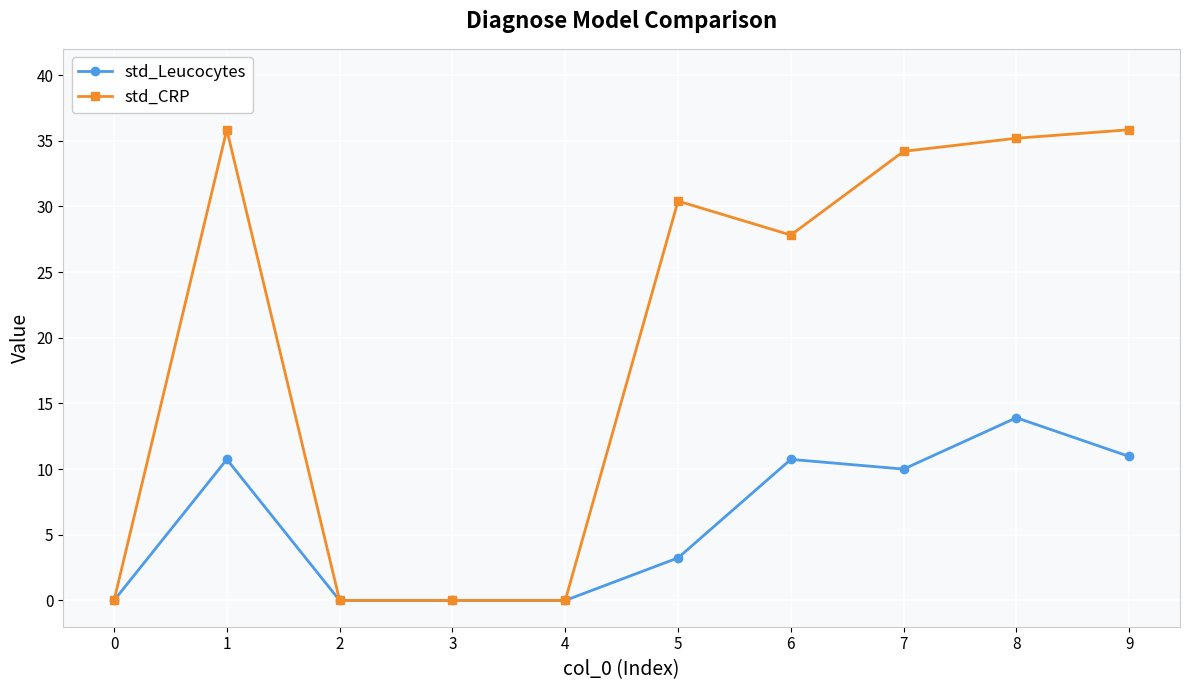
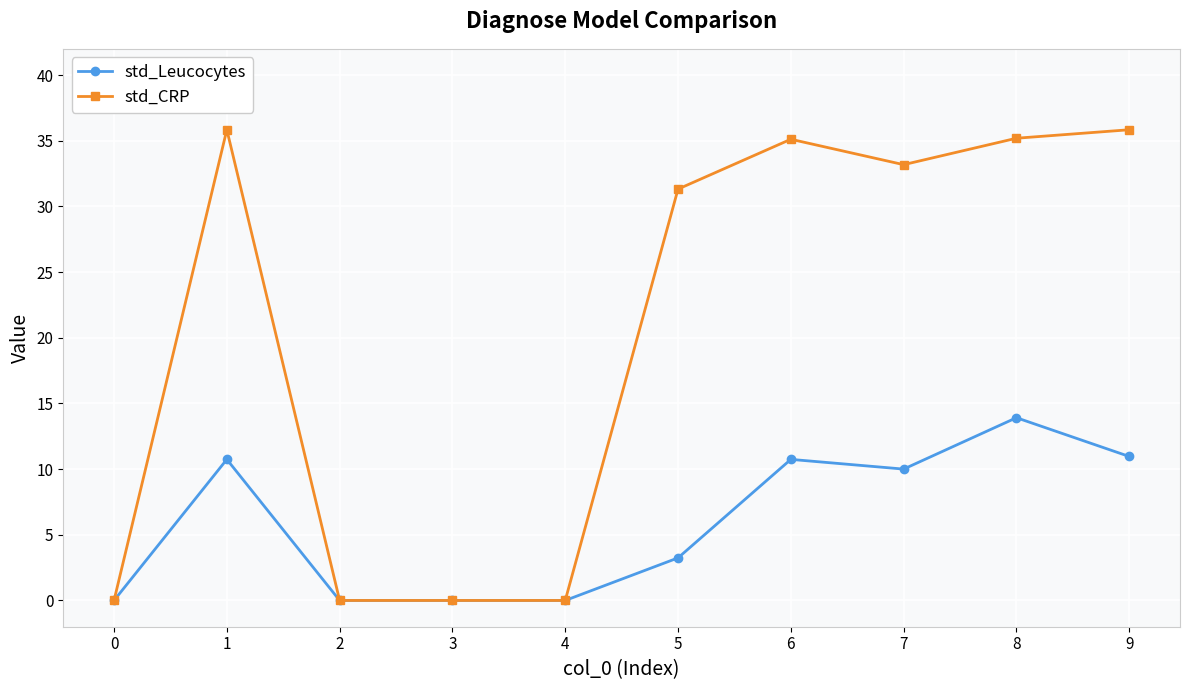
std_CRP, 5: 30.4 -> 31.3
std_CRP, 6: 27.8 -> 35.1
std_CRP, 7: 34.2 -> 33.2
